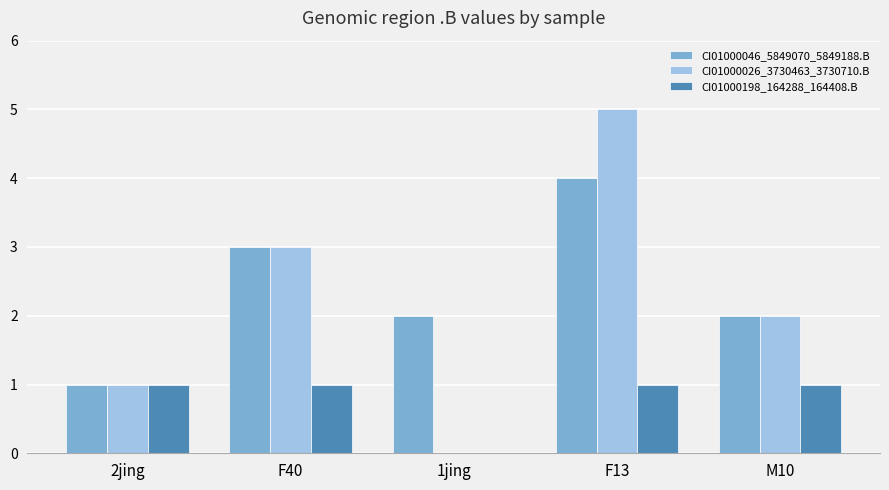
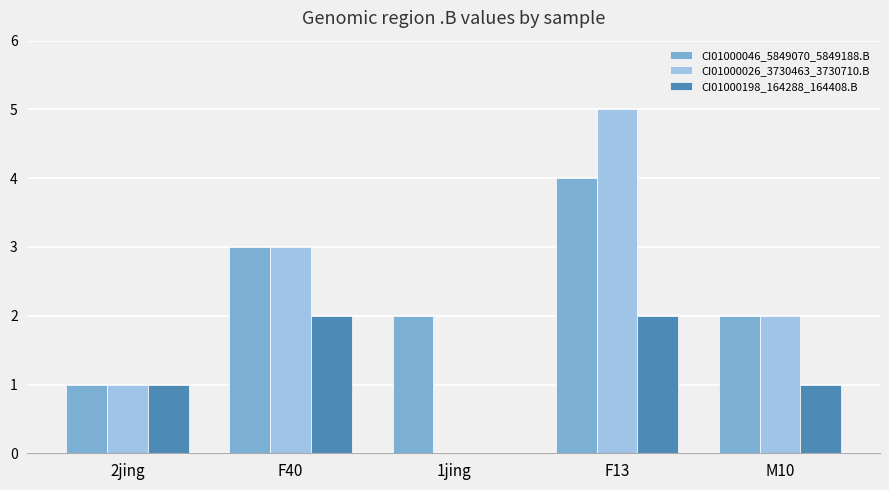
CI01000198_164288_164408.B, F40: 1 -> 2
CI01000198_164288_164408.B, F13: 1 -> 2
